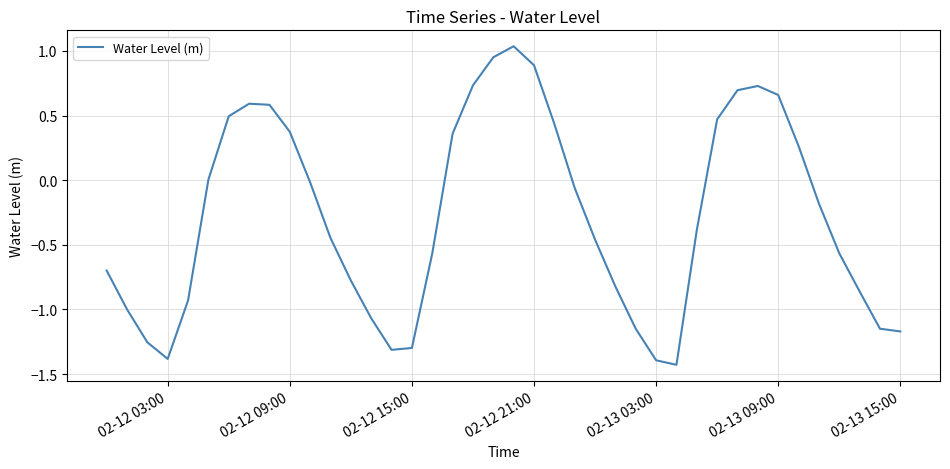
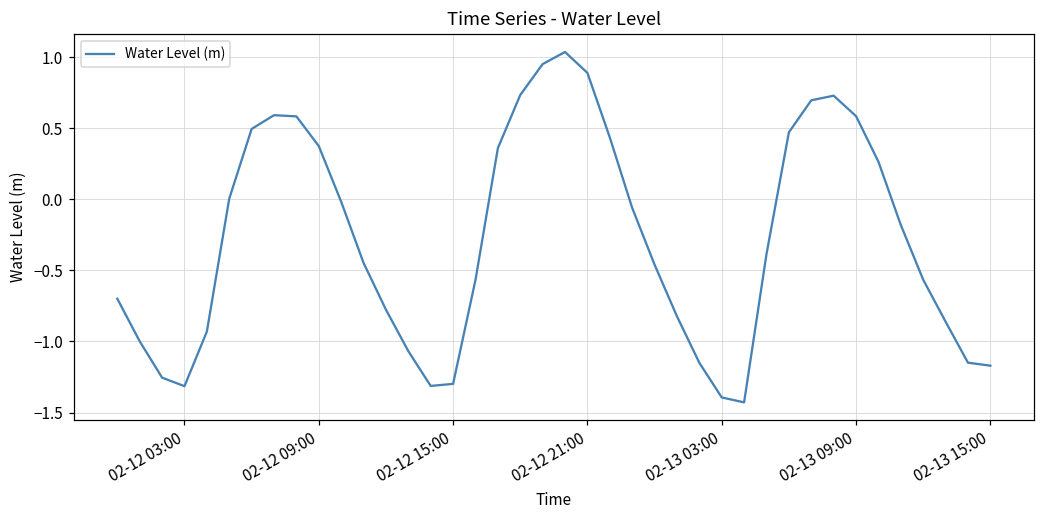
02-12 03:00: -1.38 -> -1.31
02-13 09:00: 0.66 -> 0.59
